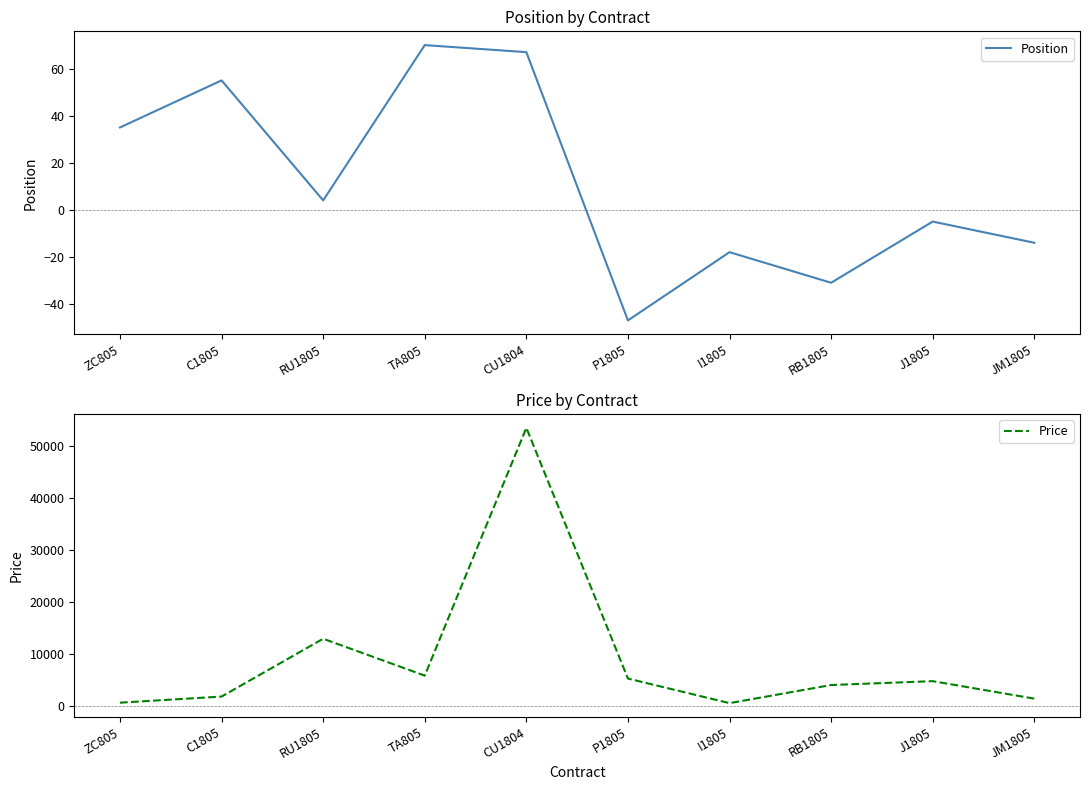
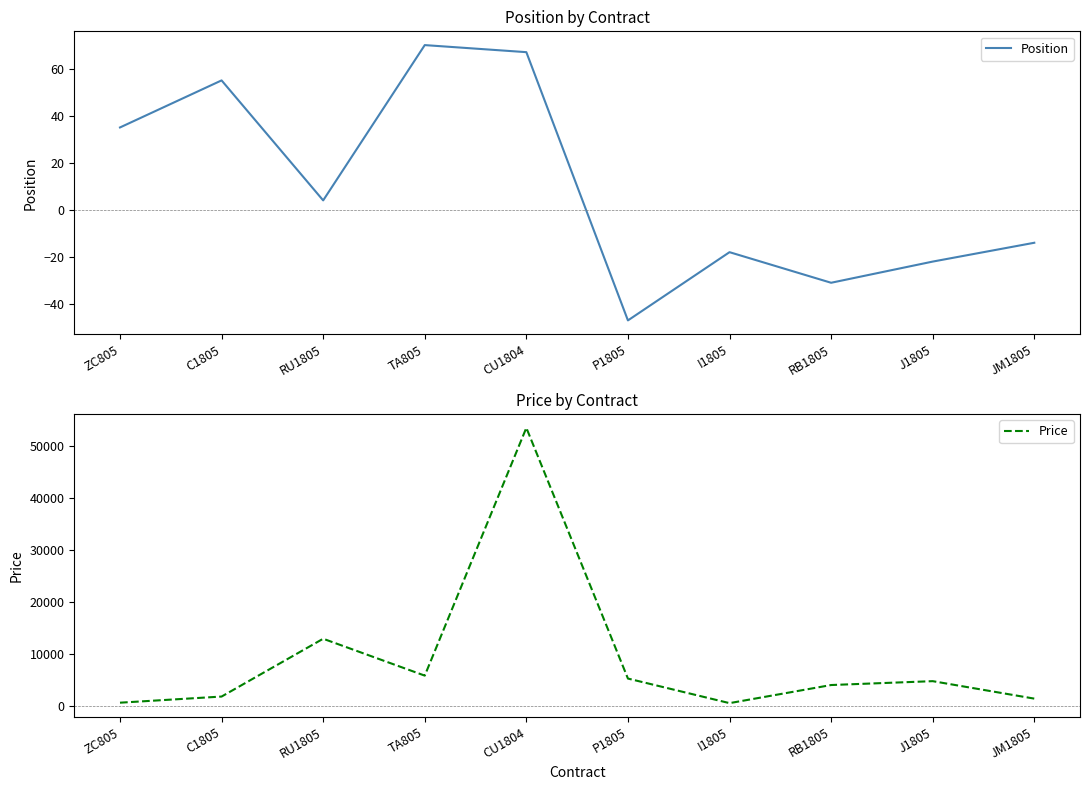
Position by Contract, J1805: -5 -> -22
